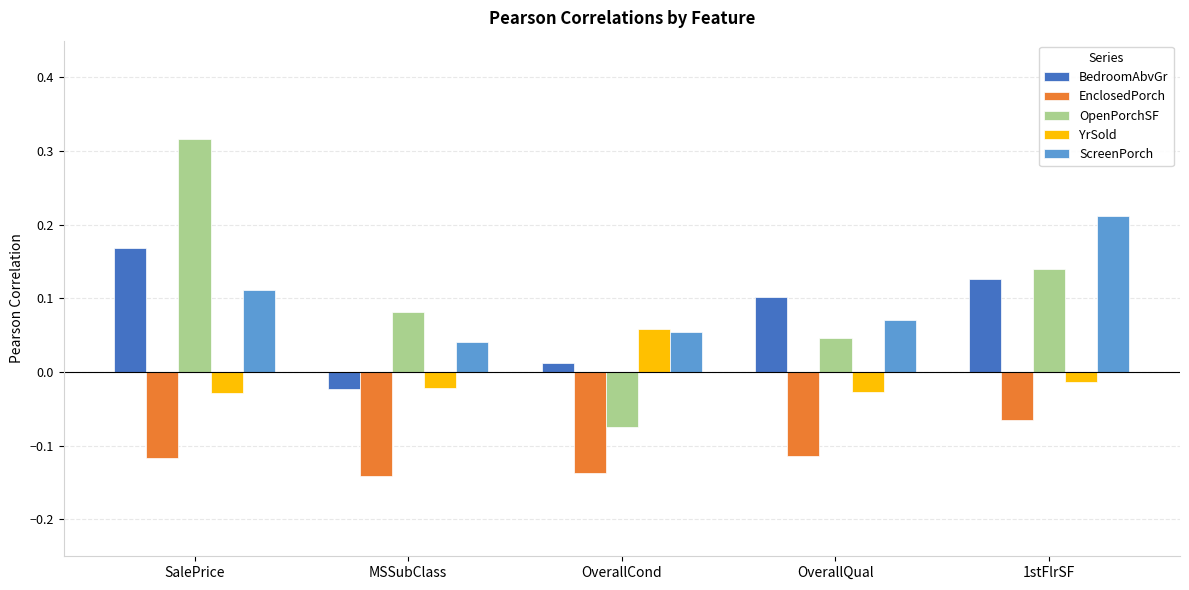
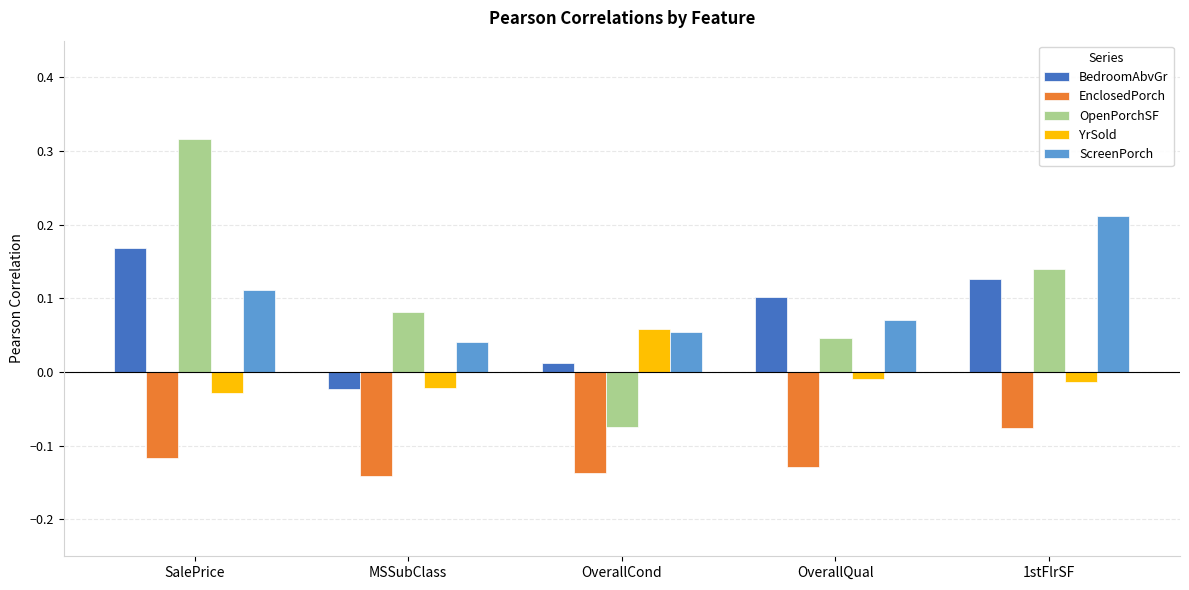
EnclosedPorch, OverallQual: -0.11 -> -0.13
YrSold, OverallQual: -0.03 -> -0.01
EnclosedPorch, 1stFlrSF: -0.07 -> -0.08
